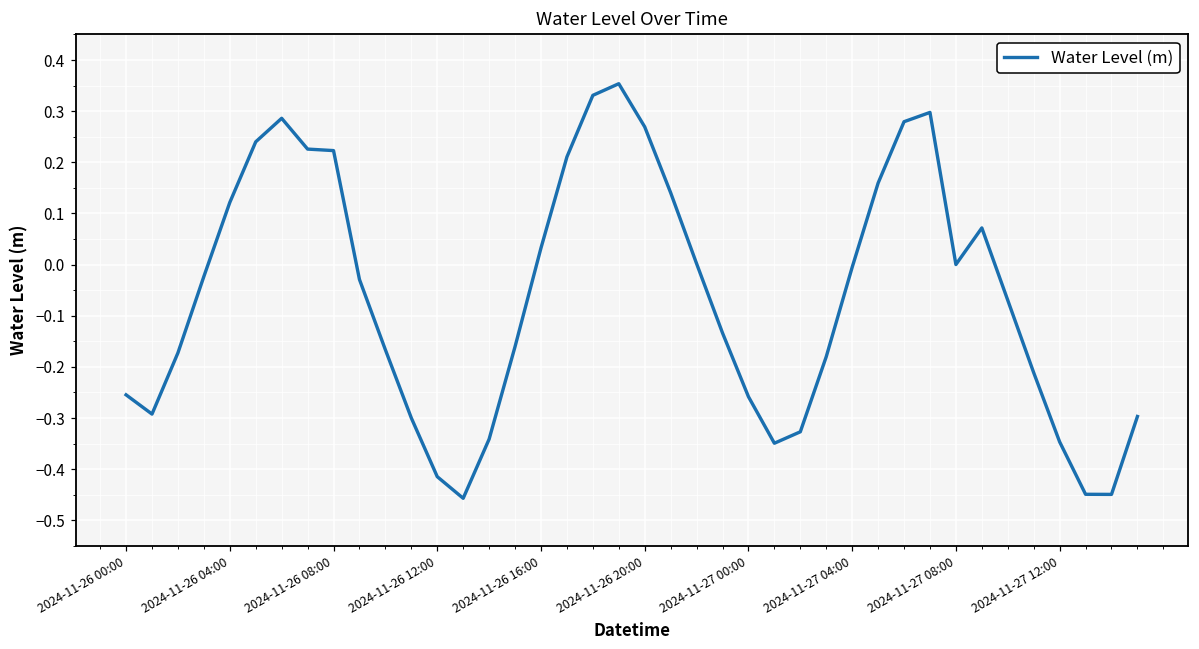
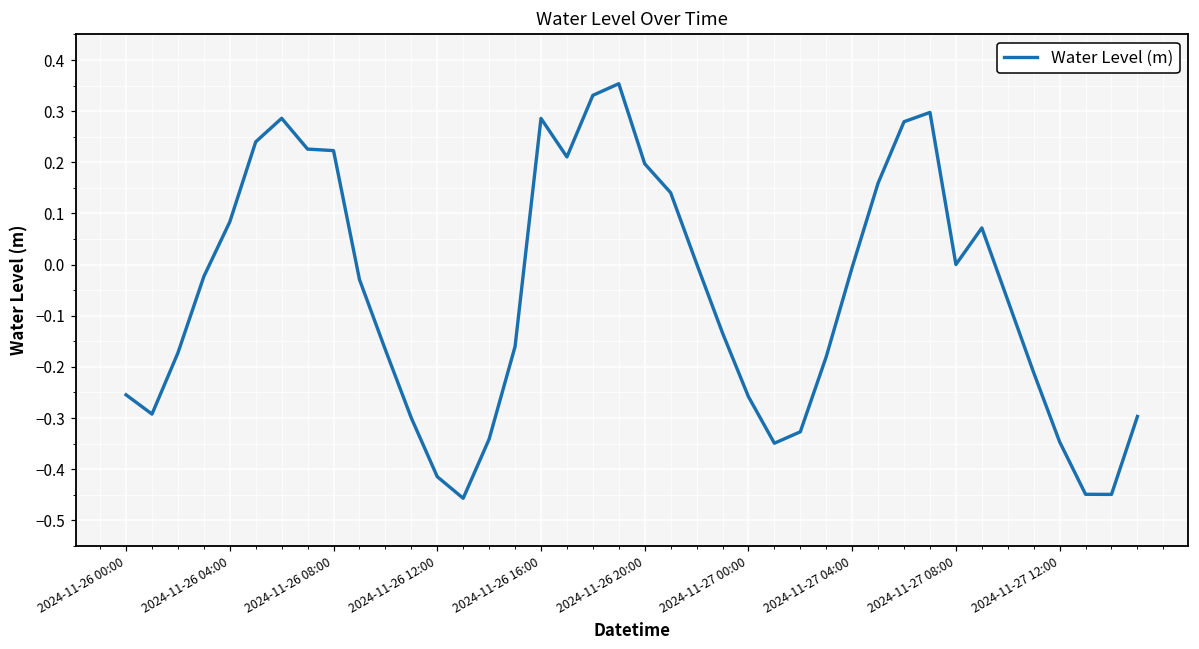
2024-11-26 04:00: 0.12 -> 0.08
2024-11-26 16:00: 0.03 -> 0.29
2024-11-26 20:00: 0.27 -> 0.20
